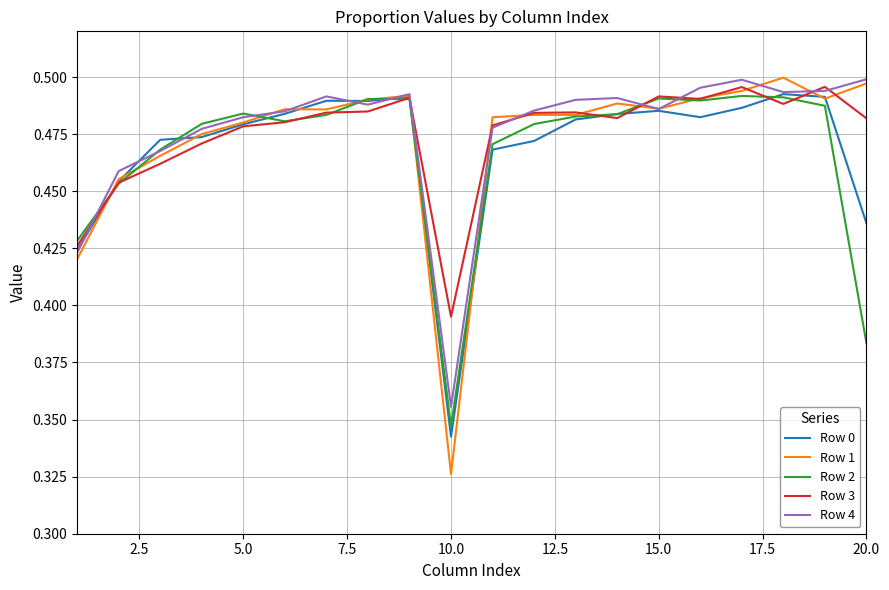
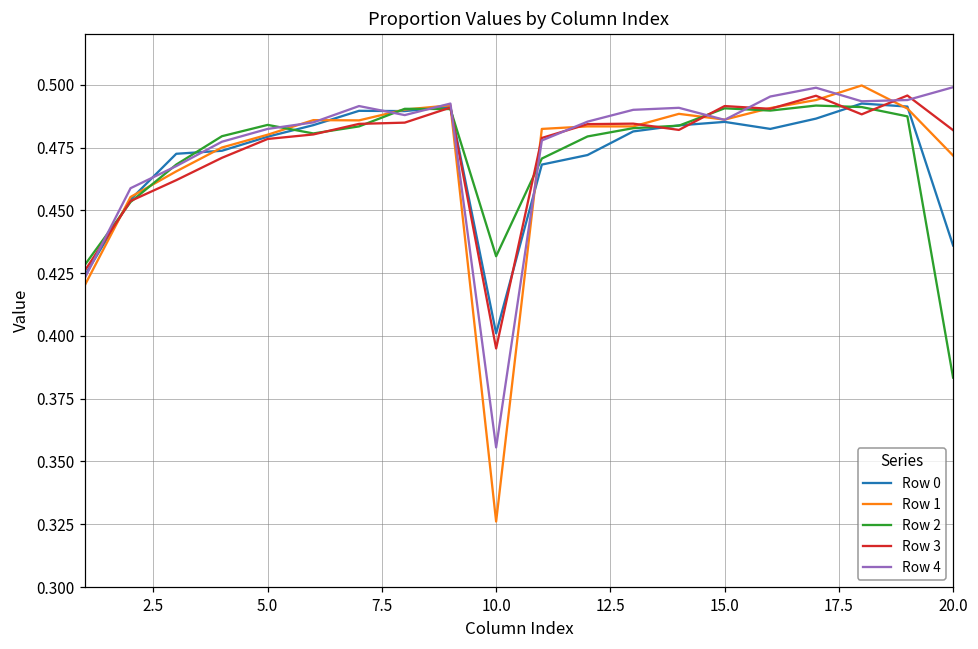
Row 0, 10.0: 0.343 -> 0.401
Row 2, 10.0: 0.347 -> 0.432
Row 1, 20.0: 0.497 -> 0.472
